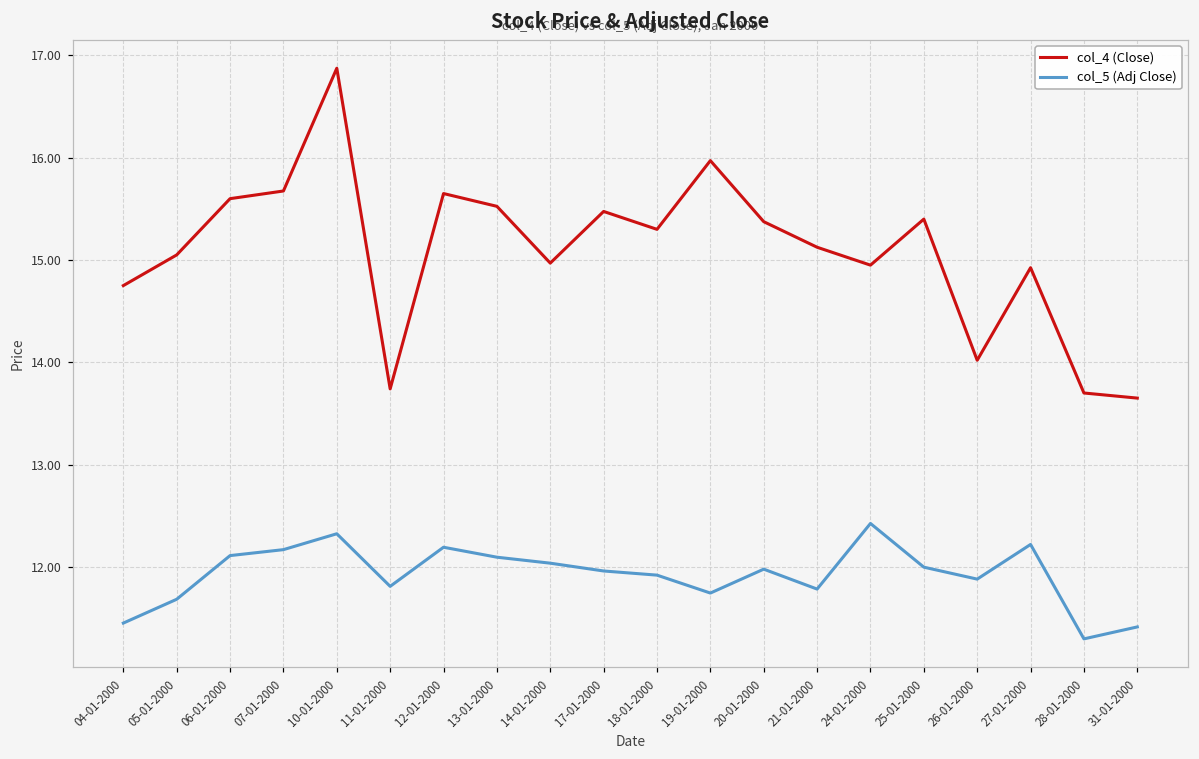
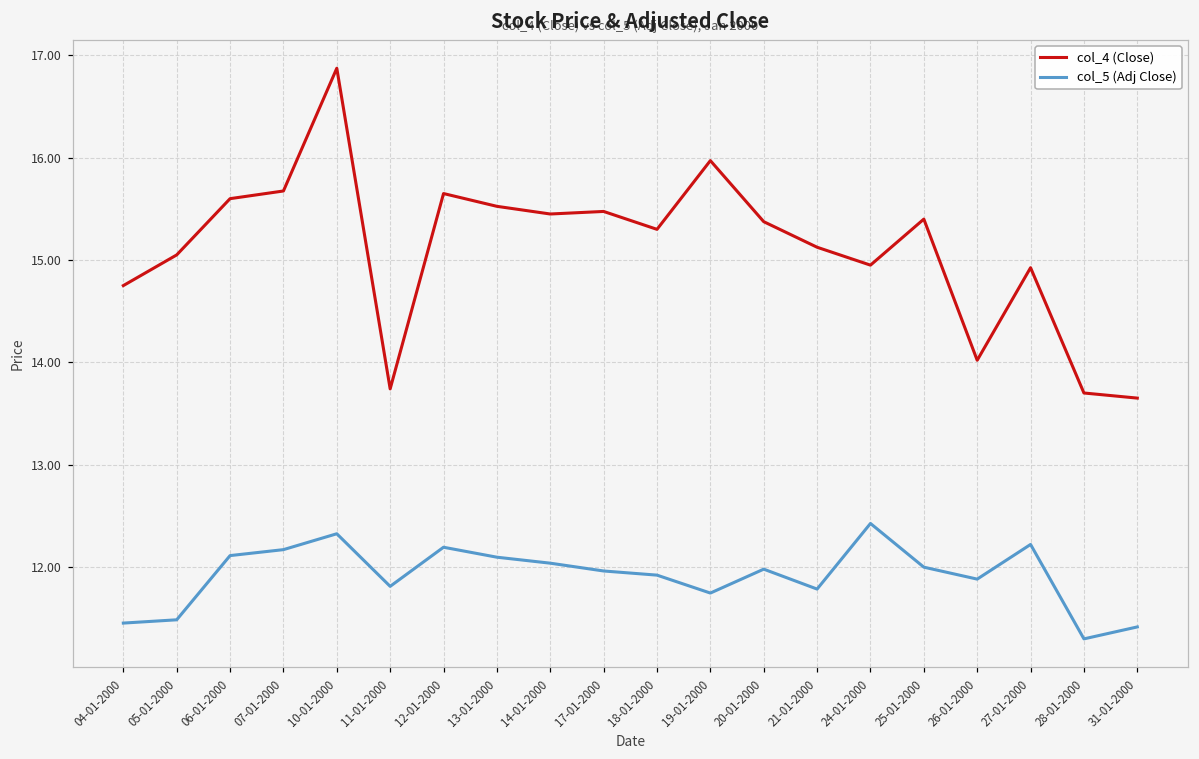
col_5 (Adj Close), 05-01-2000: 11.7 -> 11.5
col_4 (Close), 14-01-2000: 15.0 -> 15.5
